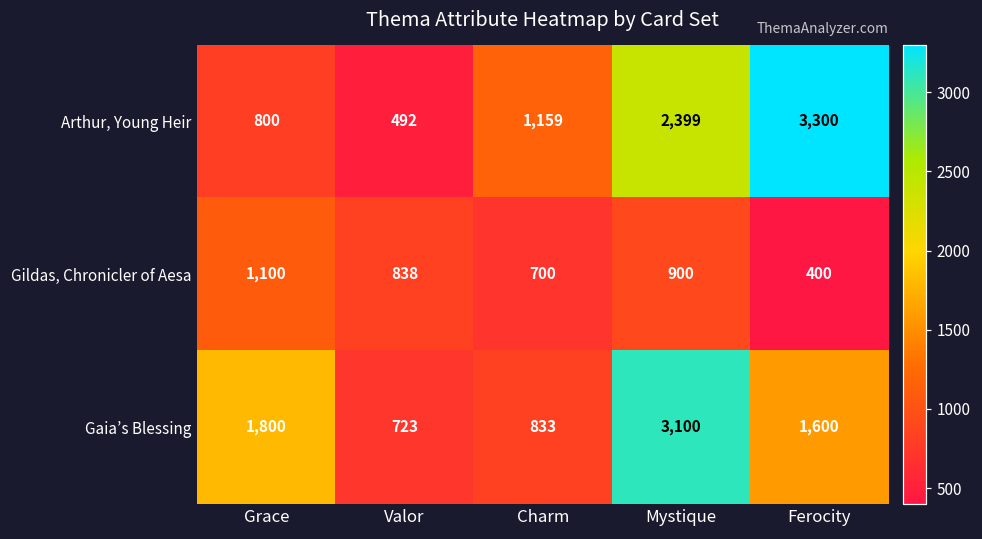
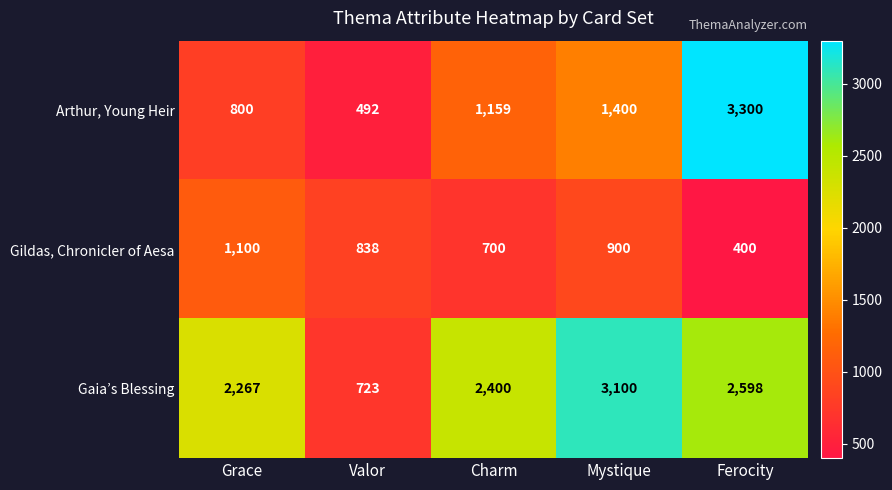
Arthur, Young Heir, Mystique: 2,399 -> 1,400
Gaia’s Blessing, Grace: 1,800 -> 2,267
Gaia’s Blessing, Charm: 833 -> 2,400
Gaia’s Blessing, Ferocity: 1,600 -> 2,598
